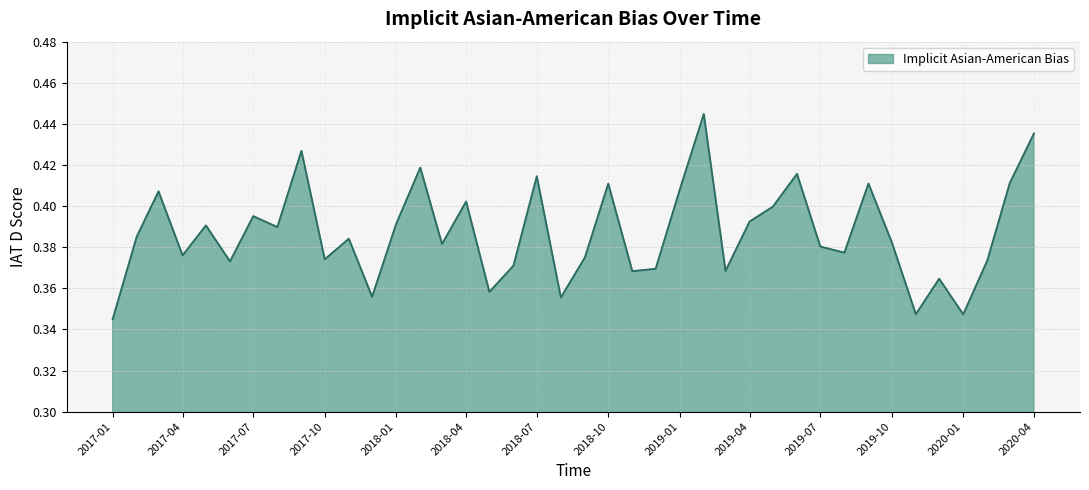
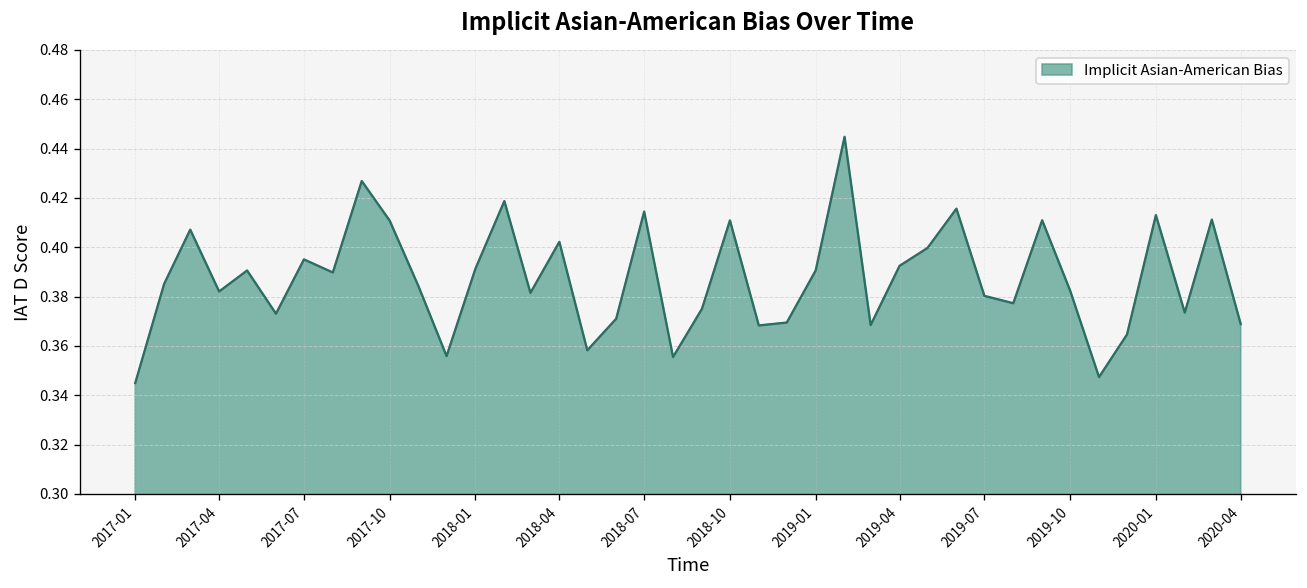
2017-04: 0.376 -> 0.382
2017-10: 0.374 -> 0.411
2019-01: 0.408 -> 0.391
2020-01: 0.347 -> 0.413
2020-04: 0.435 -> 0.369
